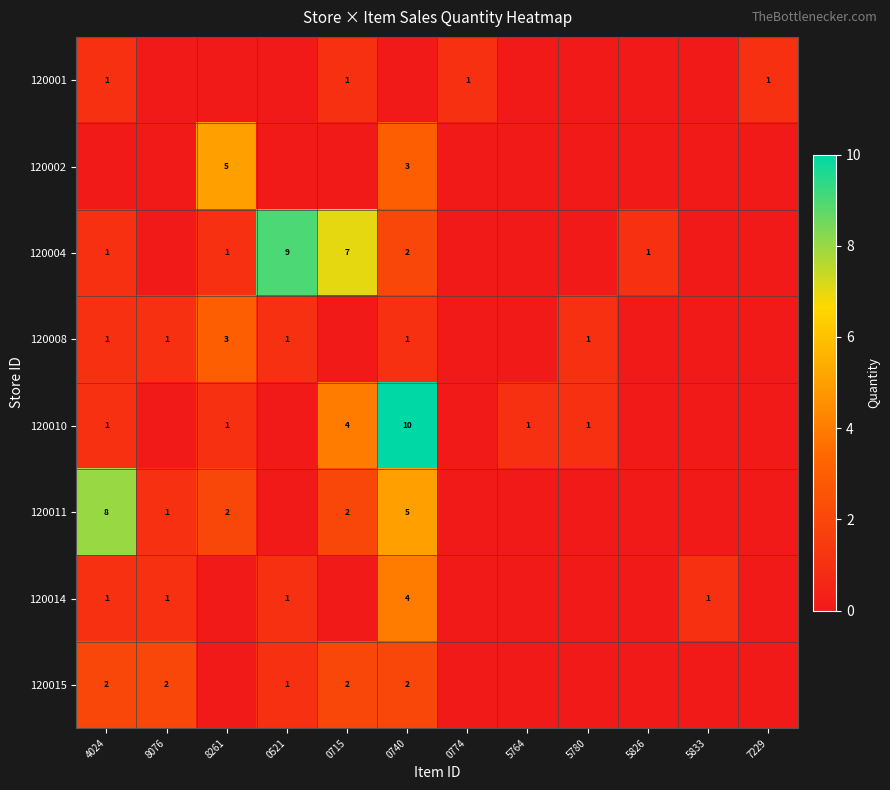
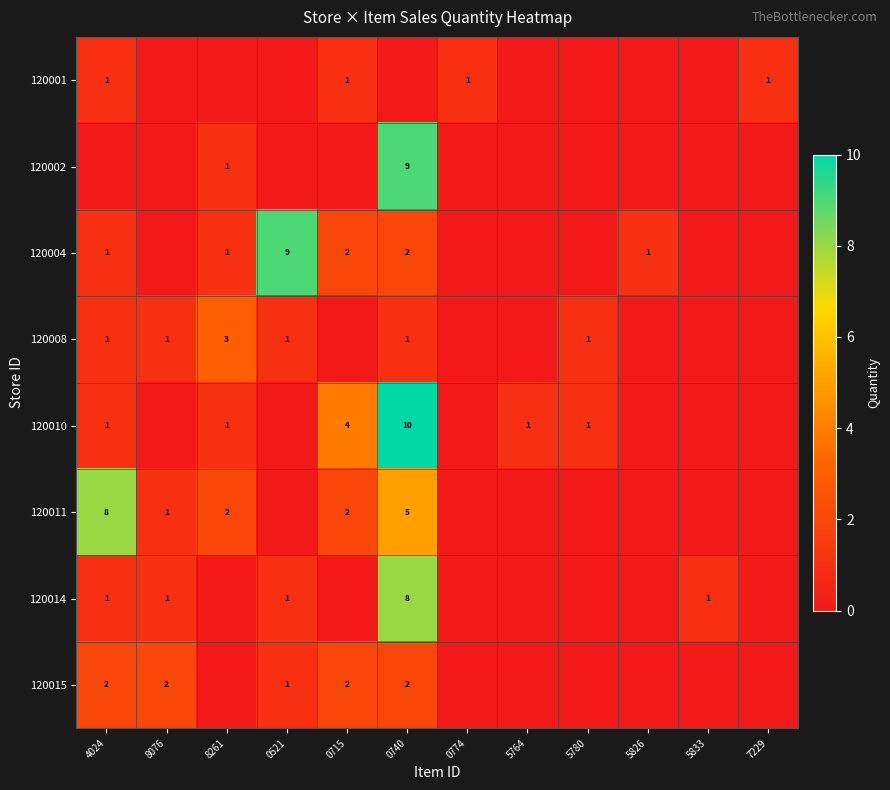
120002, 8261: 5 -> 1
120002, 0740: 3 -> 9
120004, 0715: 7 -> 2
120014, 0740: 4 -> 8
